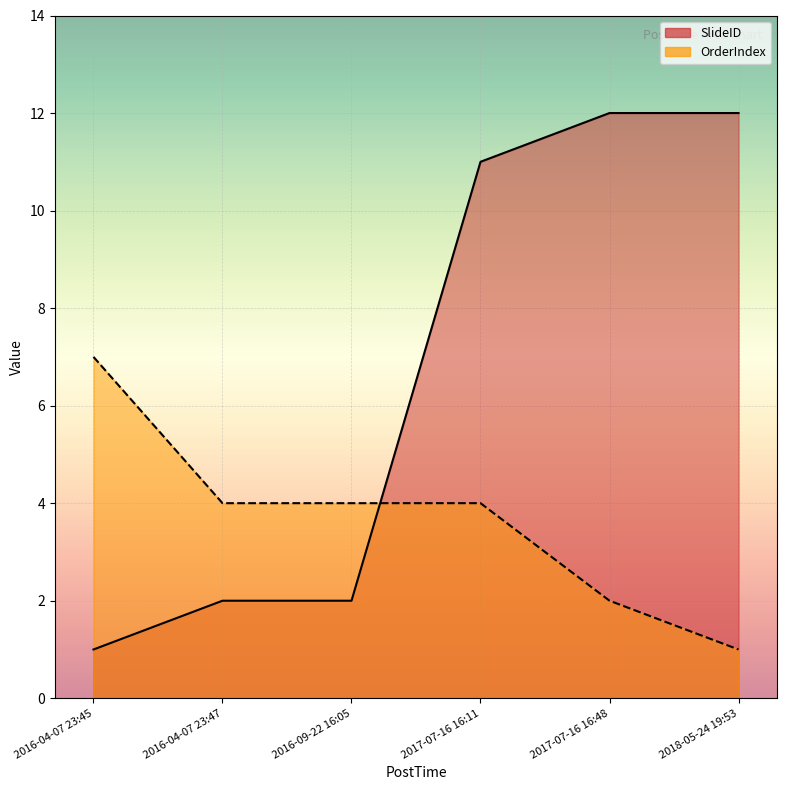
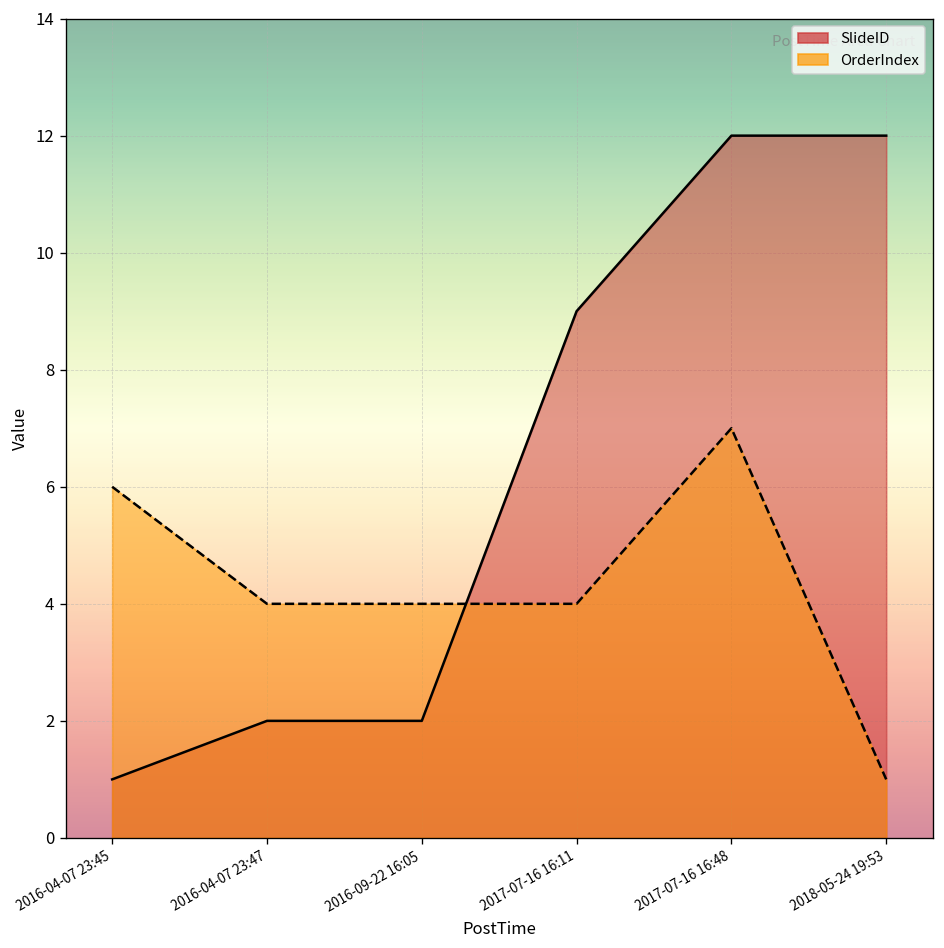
OrderIndex, 2016-04-07 23:45: 7 -> 6
SlideID, 2017-07-16 16:11: 11 -> 9
OrderIndex, 2017-07-16 16:48: 2 -> 7
